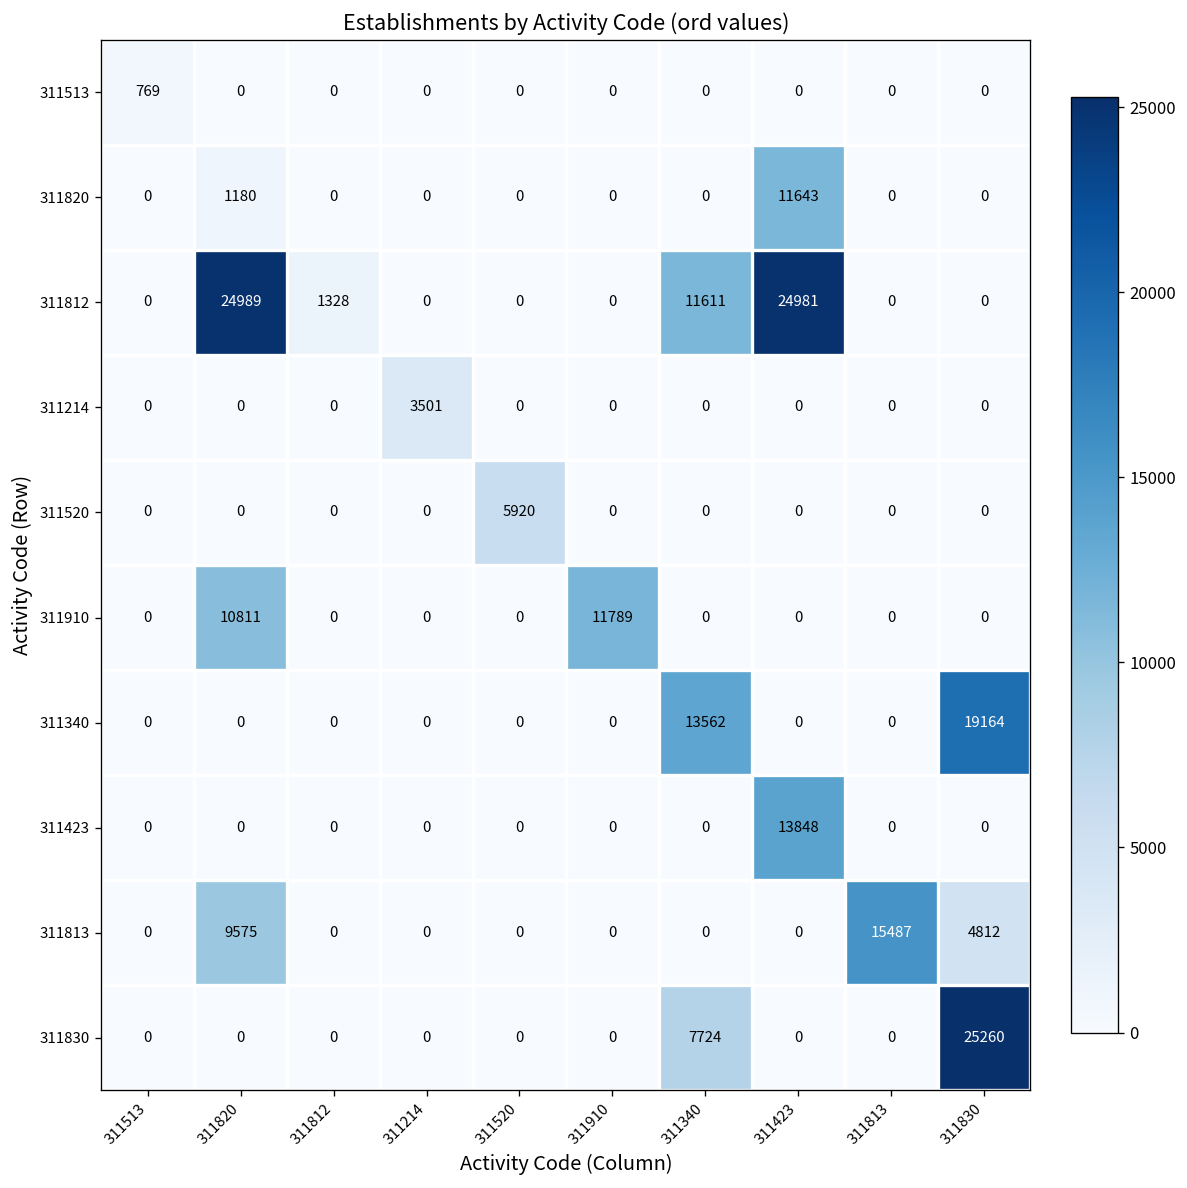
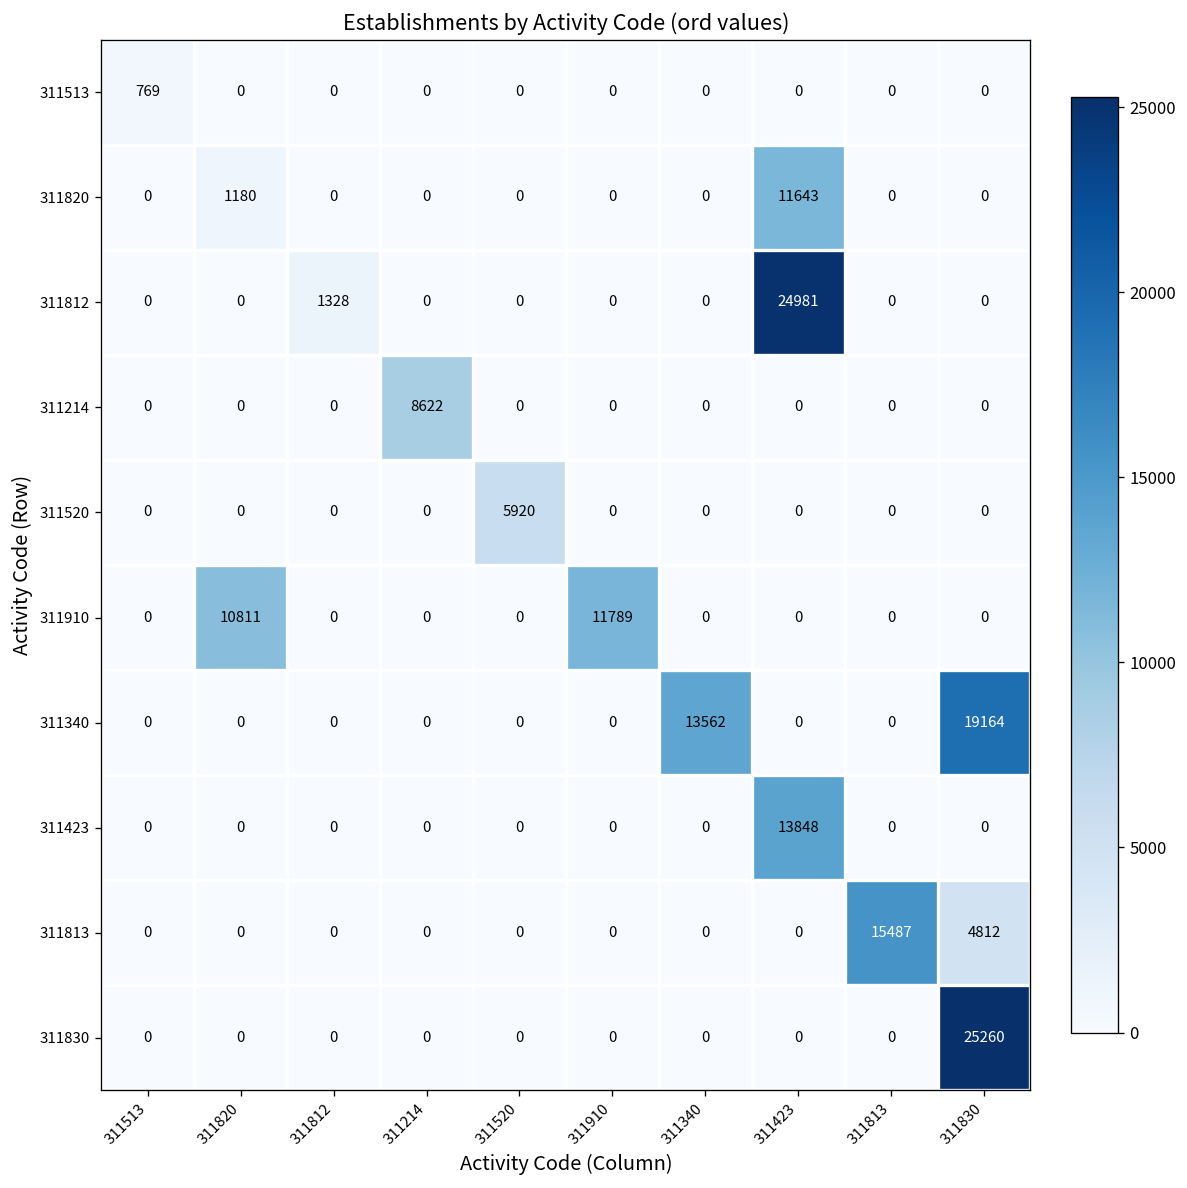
311812, 311820: 24989 -> 0
311812, 311340: 11611 -> 0
311214, 311214: 3501 -> 8622
311813, 311820: 9575 -> 0
311830, 311340: 7724 -> 0
